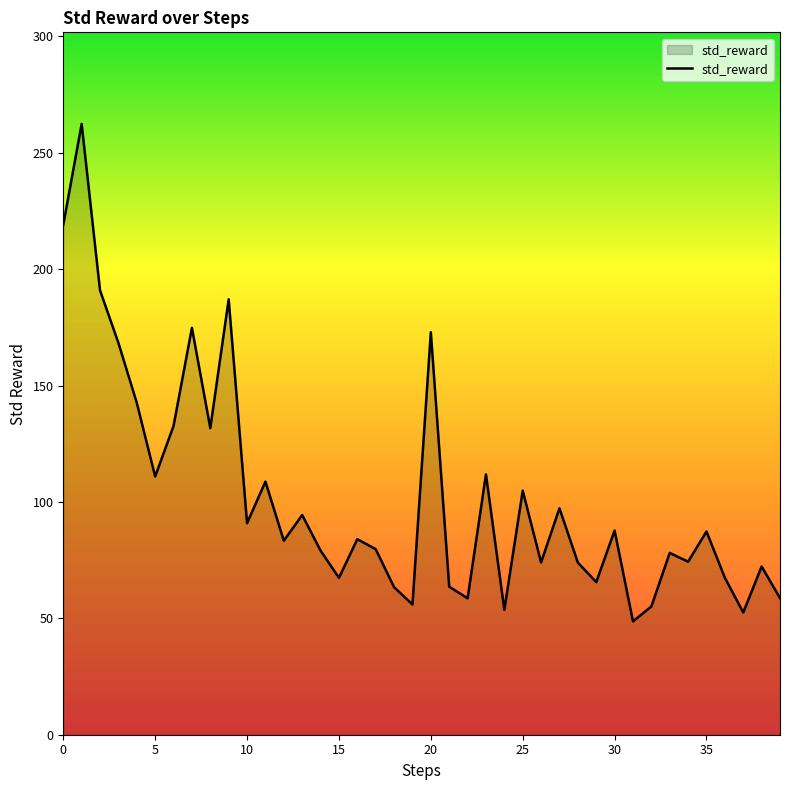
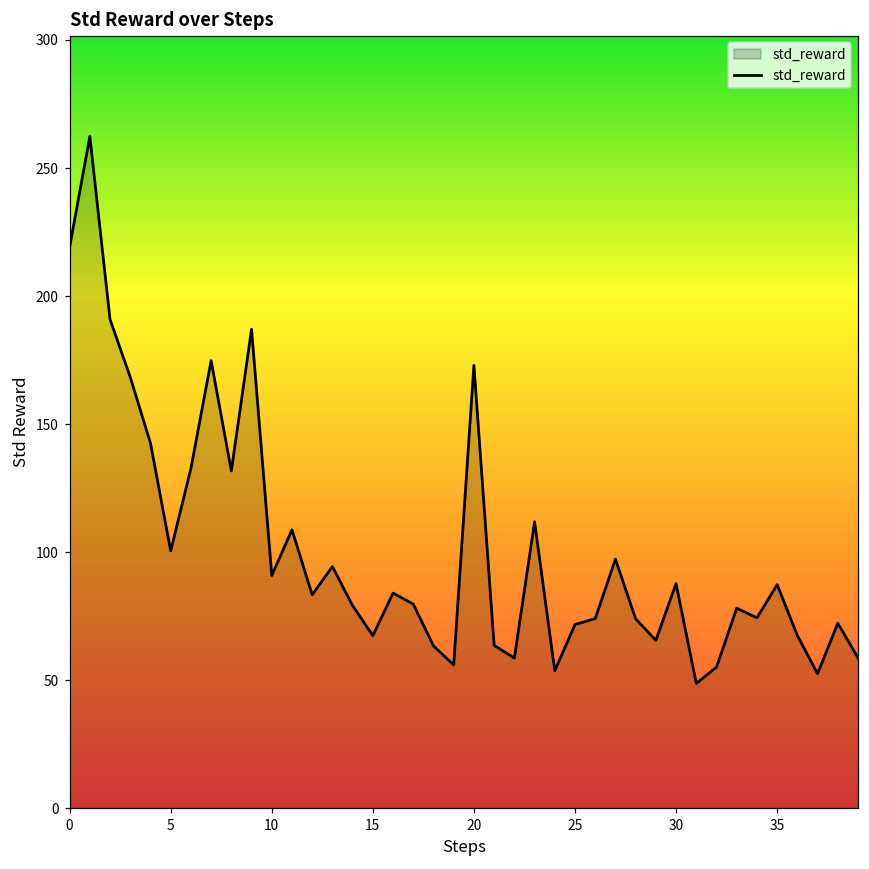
5: 111 -> 100
25: 105 -> 72
